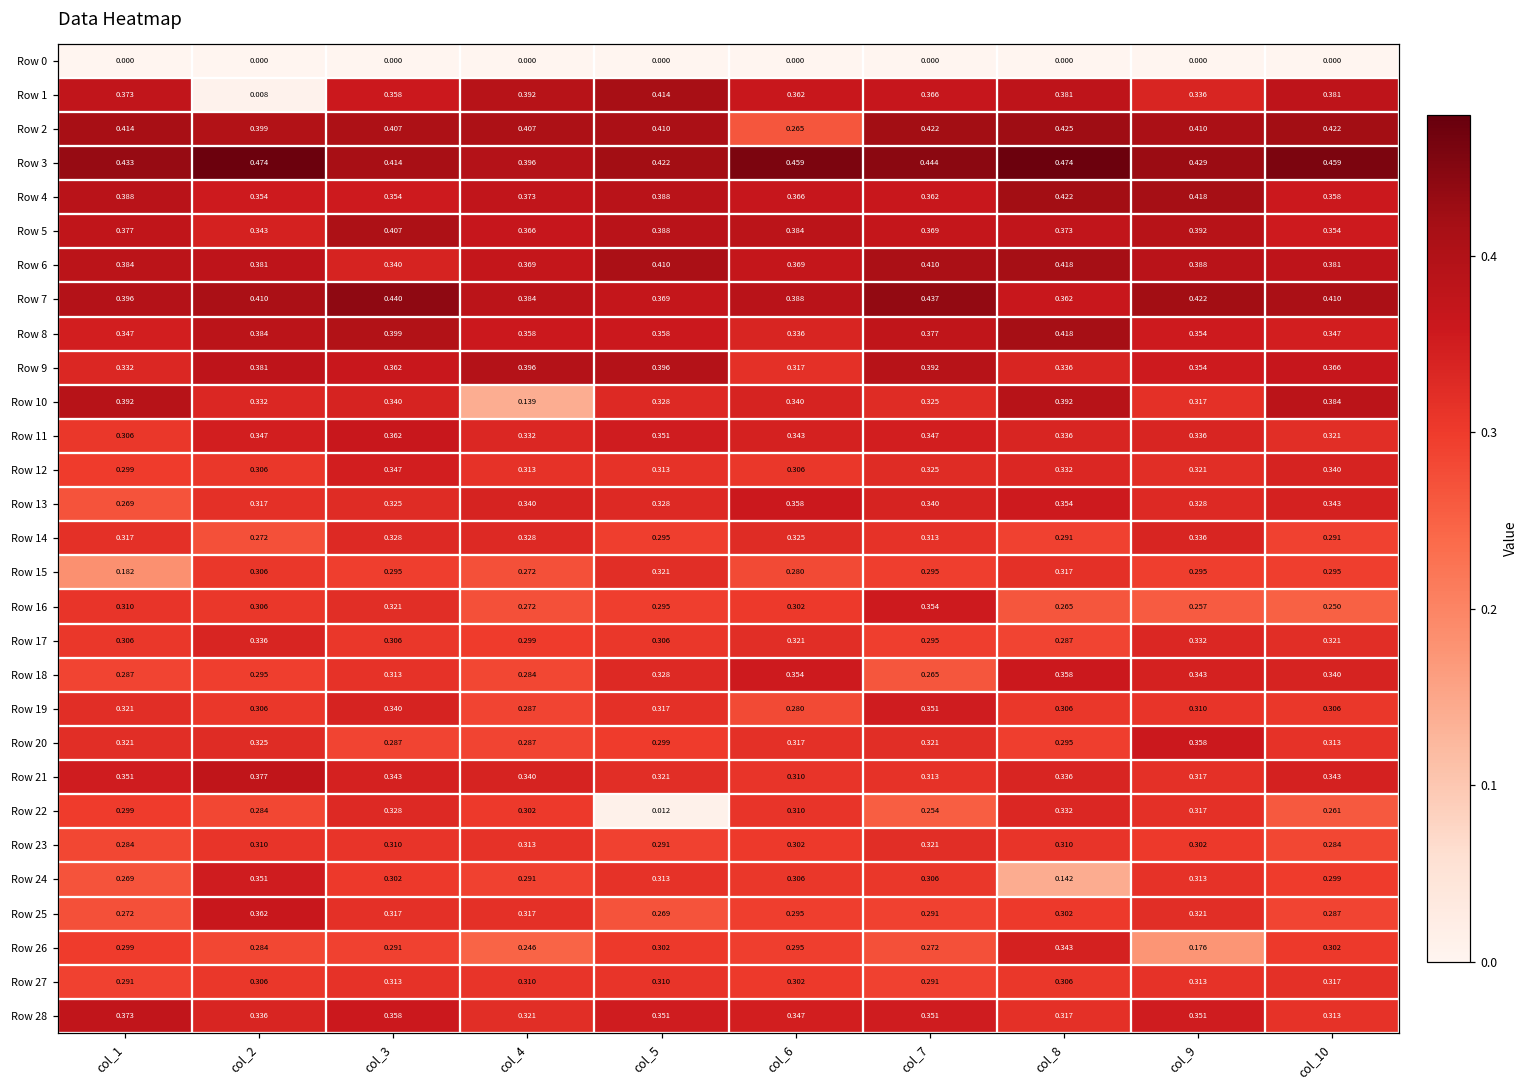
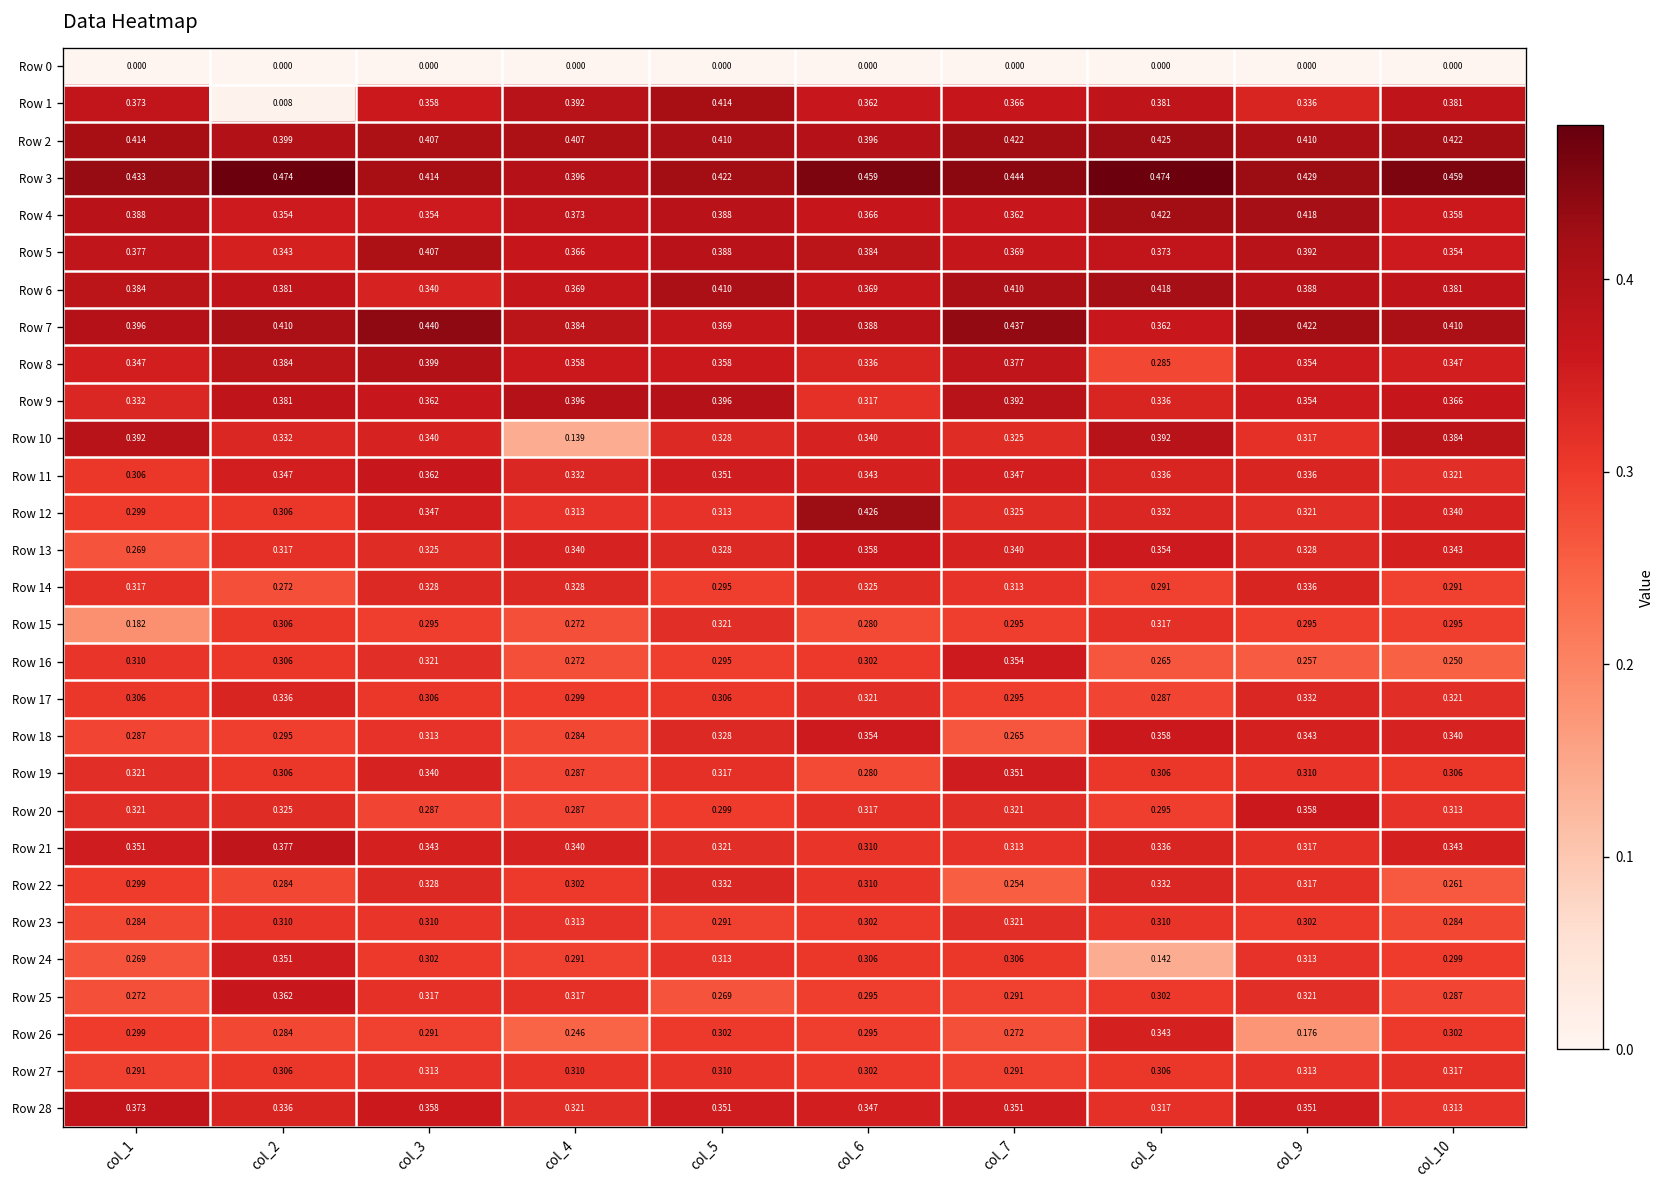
Row 2, col_6: 0.265 -> 0.396
Row 8, col_8: 0.418 -> 0.285
Row 12, col_6: 0.306 -> 0.426
Row 22, col_5: 0.012 -> 0.332
